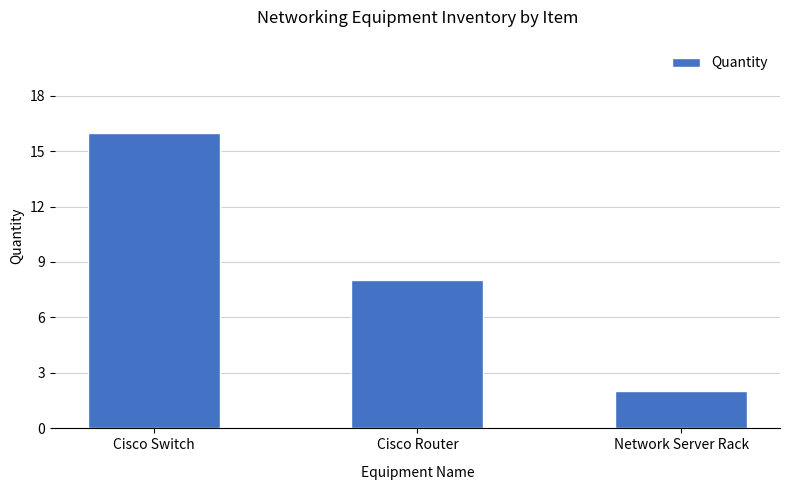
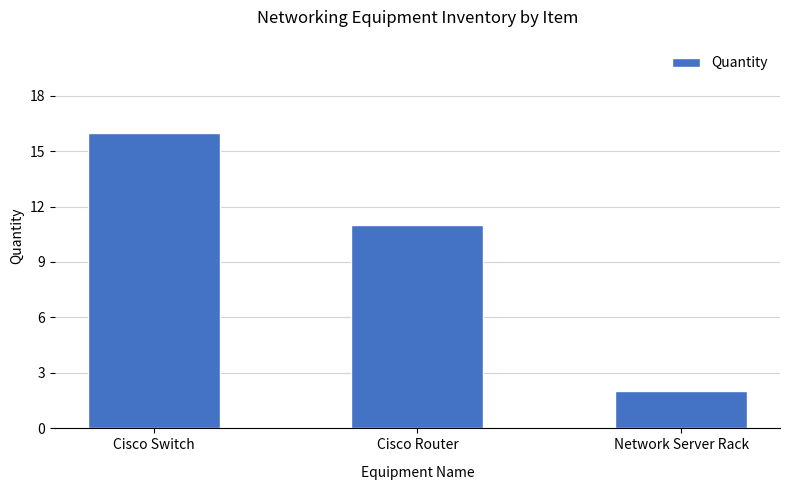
Cisco Router: 8 -> 11
